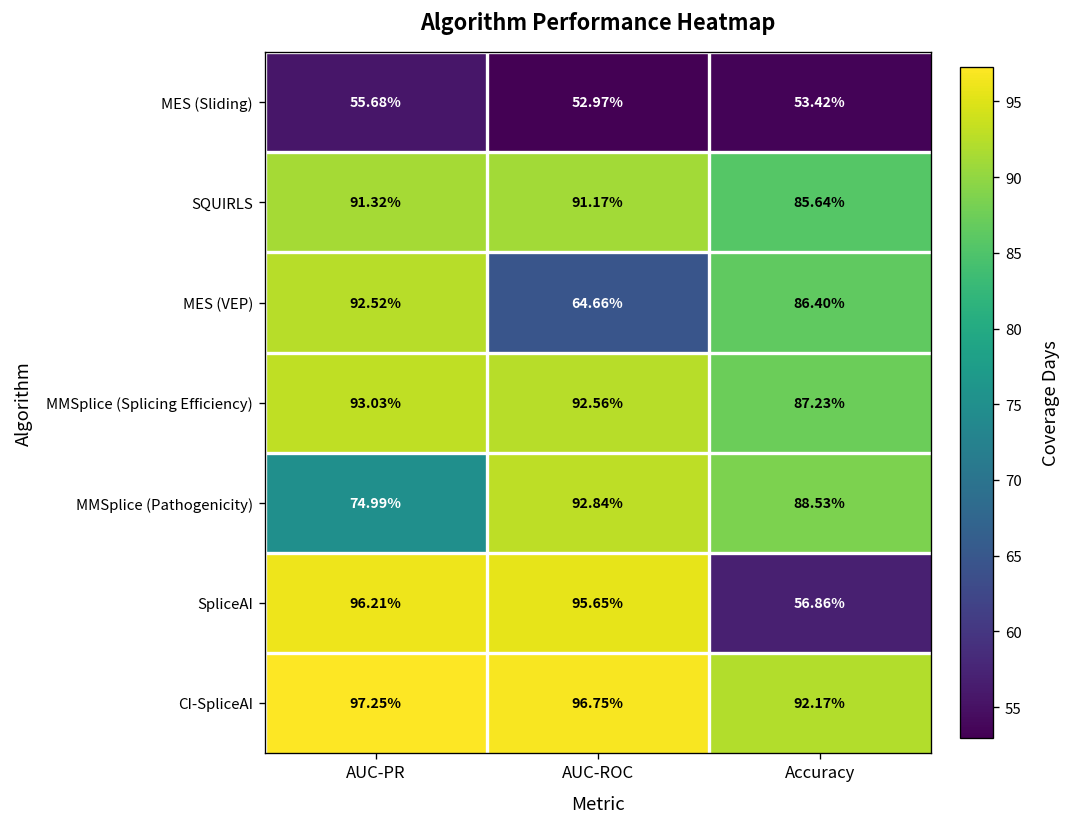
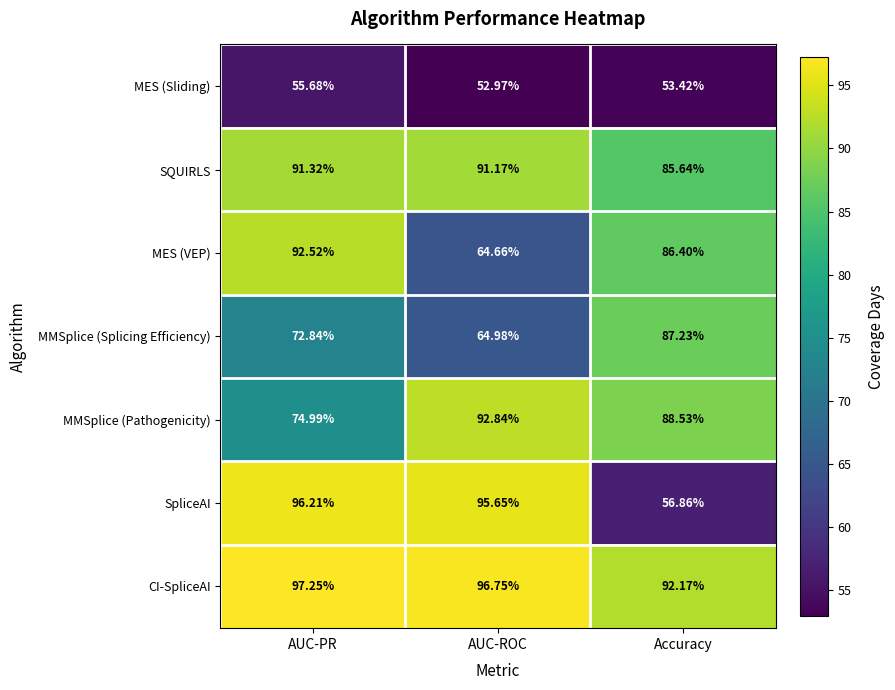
MMSplice (Splicing Efficiency), AUC-PR: 93.03% -> 72.84%
MMSplice (Splicing Efficiency), AUC-ROC: 92.56% -> 64.98%
